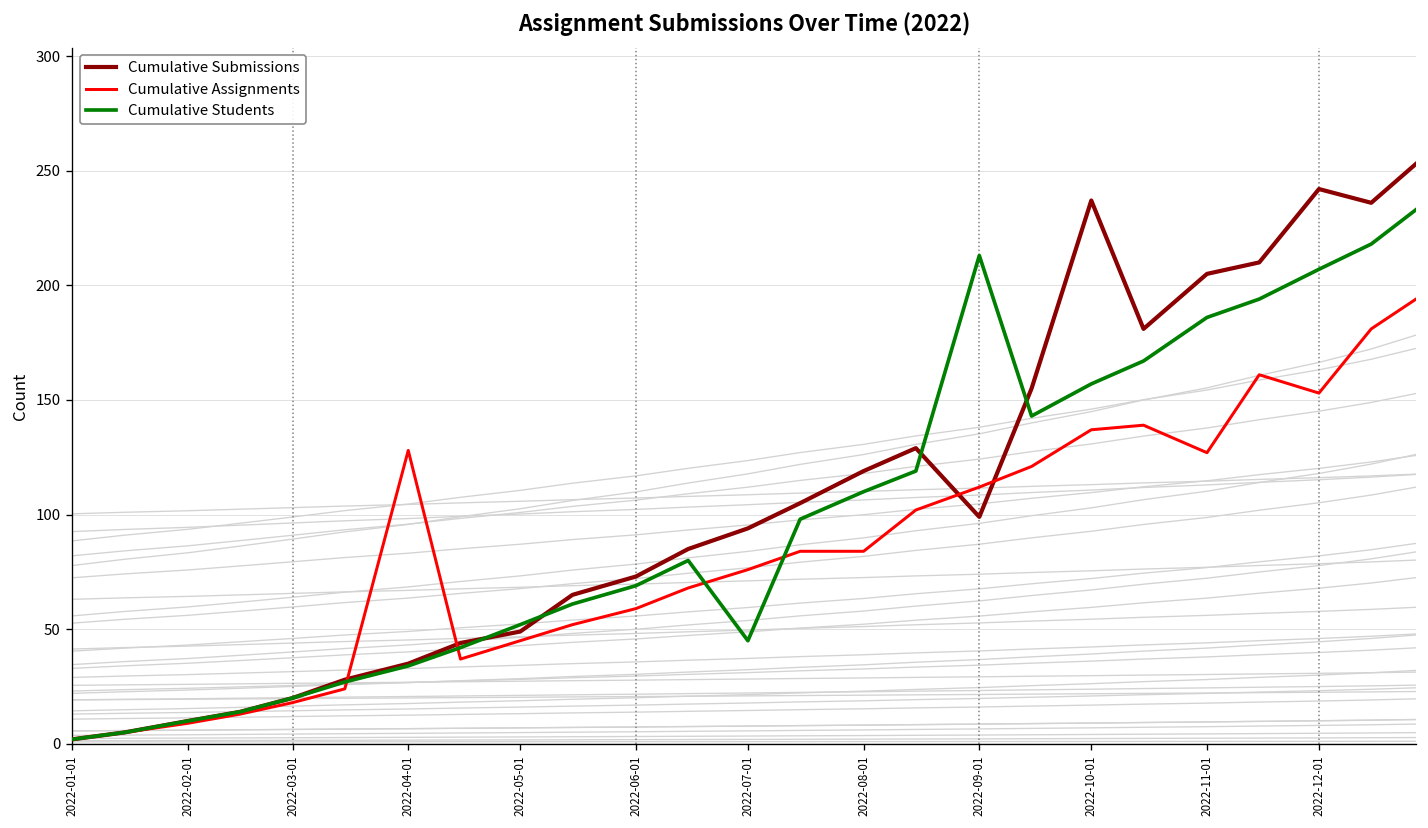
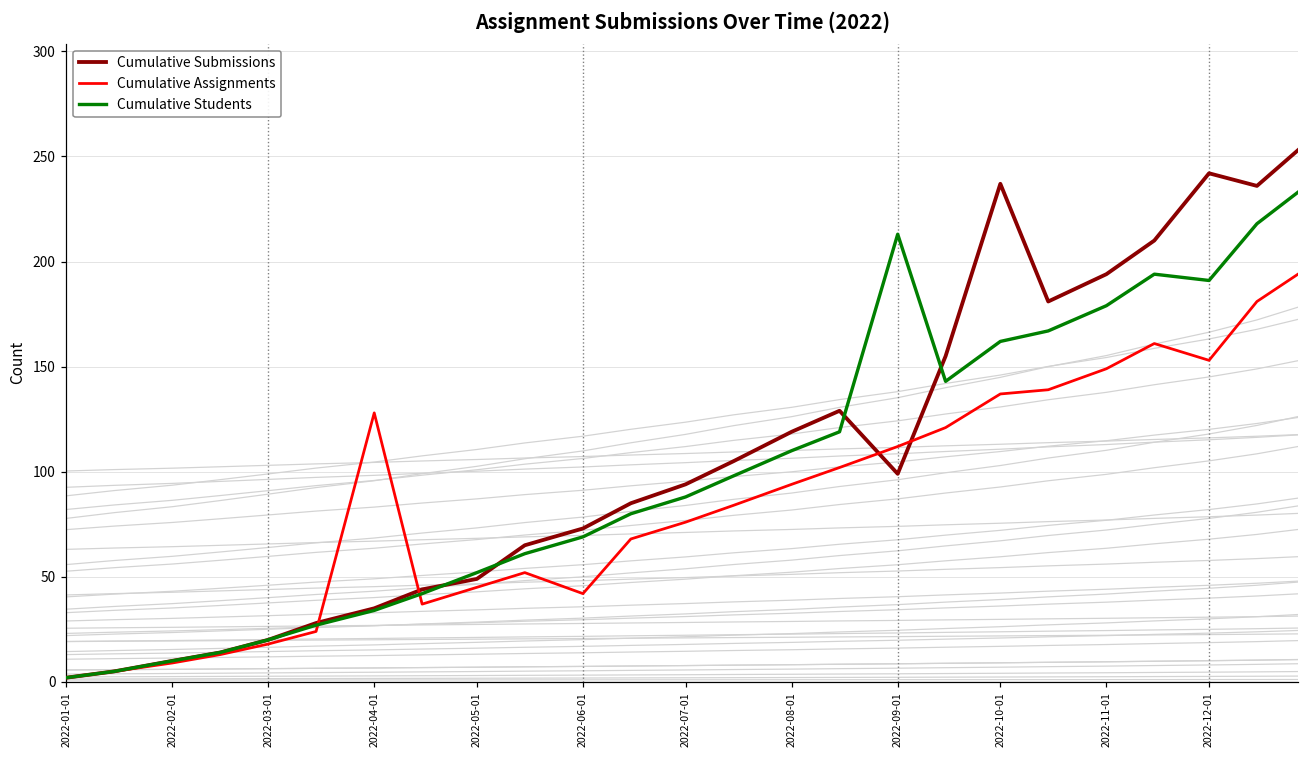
Cumulative Assignments, 2022-06-01: 59 -> 42
Cumulative Students, 2022-07-01: 45 -> 88
Cumulative Assignments, 2022-08-01: 84 -> 94
Cumulative Students, 2022-10-01: 157 -> 162
Cumulative Submissions, 2022-11-01: 205 -> 194
Cumulative Assignments, 2022-11-01: 127 -> 149
Cumulative Students, 2022-11-01: 186 -> 179
Cumulative Students, 2022-12-01: 207 -> 191
